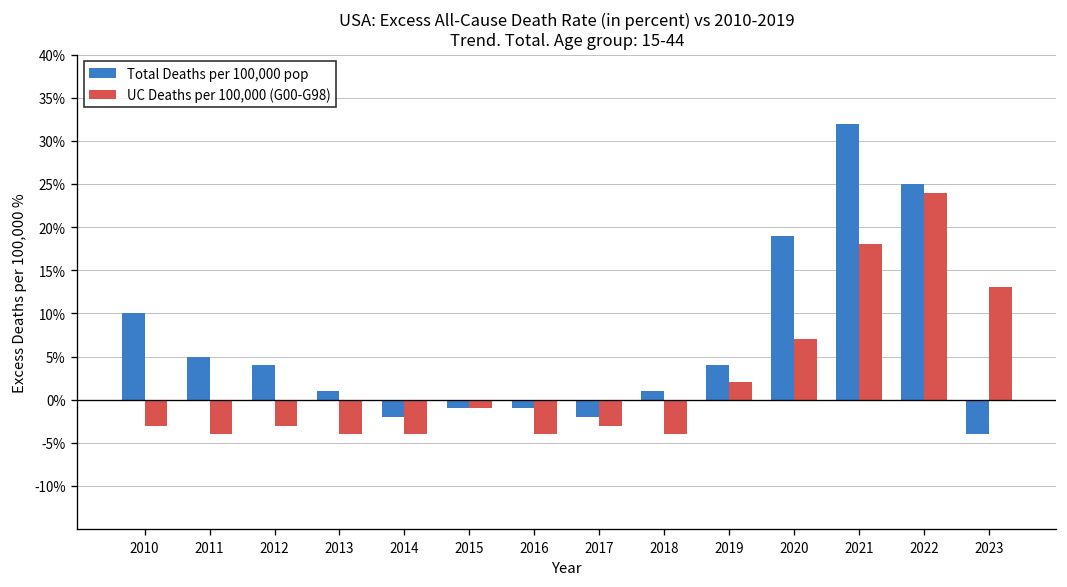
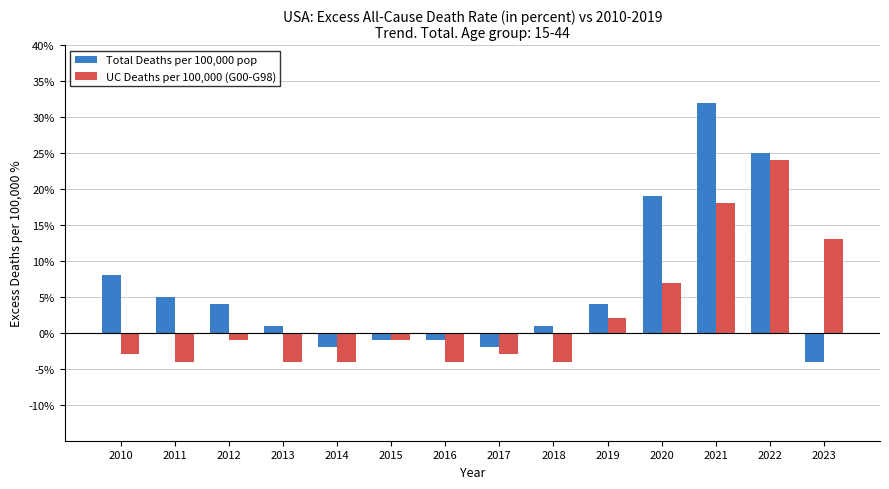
Total Deaths per 100,000 pop, 2010: 10% -> 8%
UC Deaths per 100,000 (G00-G98), 2012: -3% -> -1%
